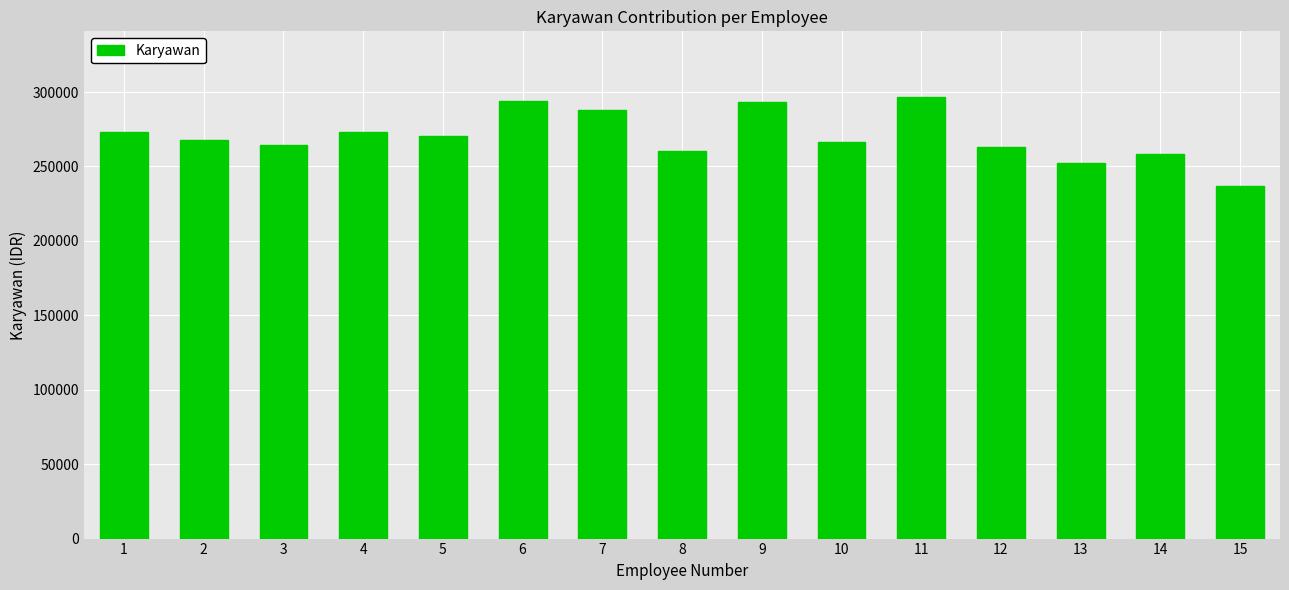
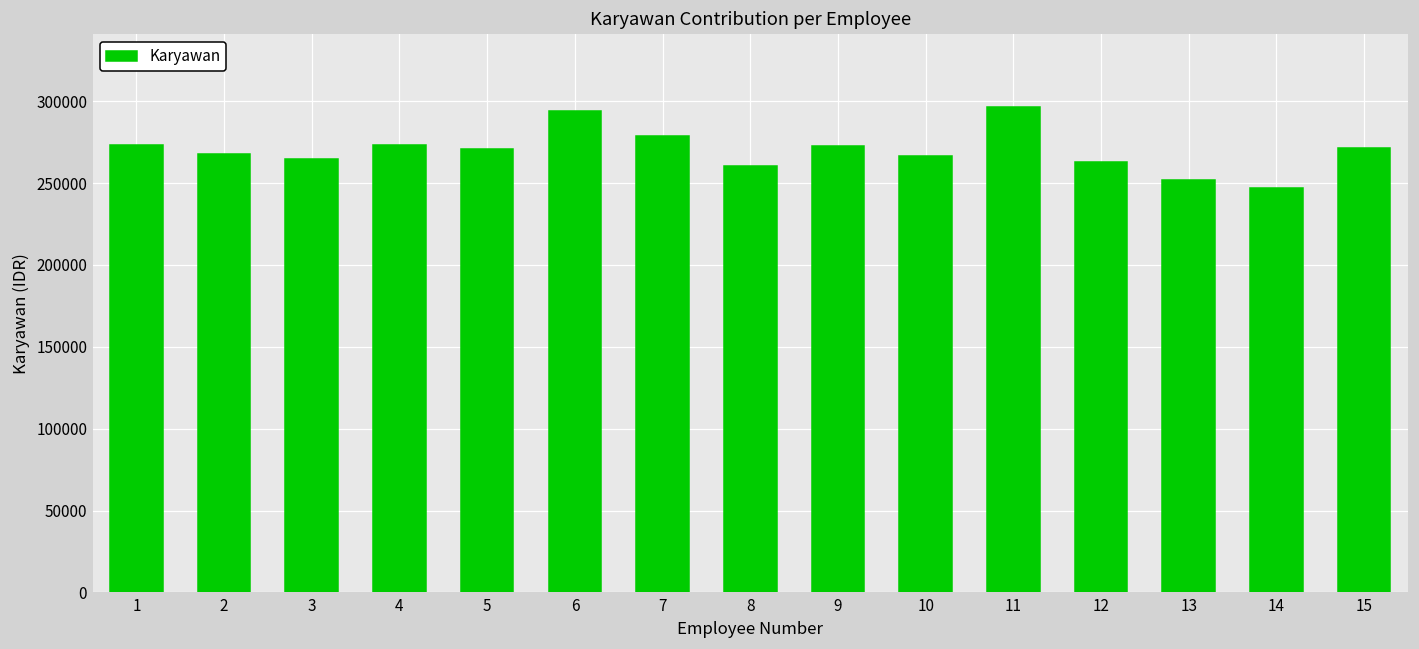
7: 288000 -> 279000
9: 293000 -> 273000
14: 259000 -> 247000
15: 237000 -> 271000
